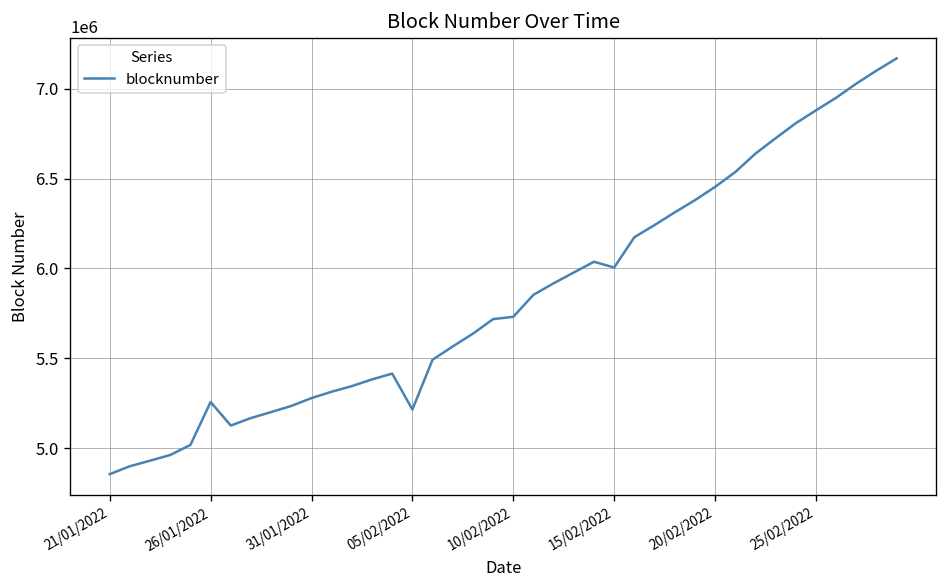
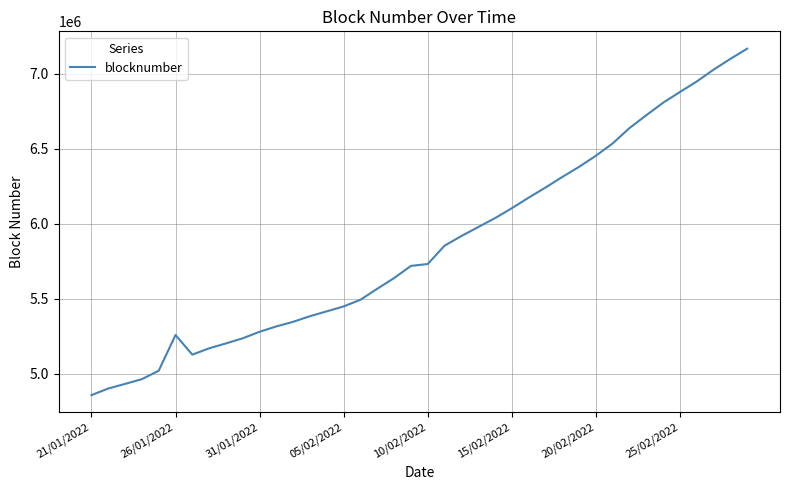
05/02/2022: 5220000 -> 5450000
15/02/2022: 6010000 -> 6100000
